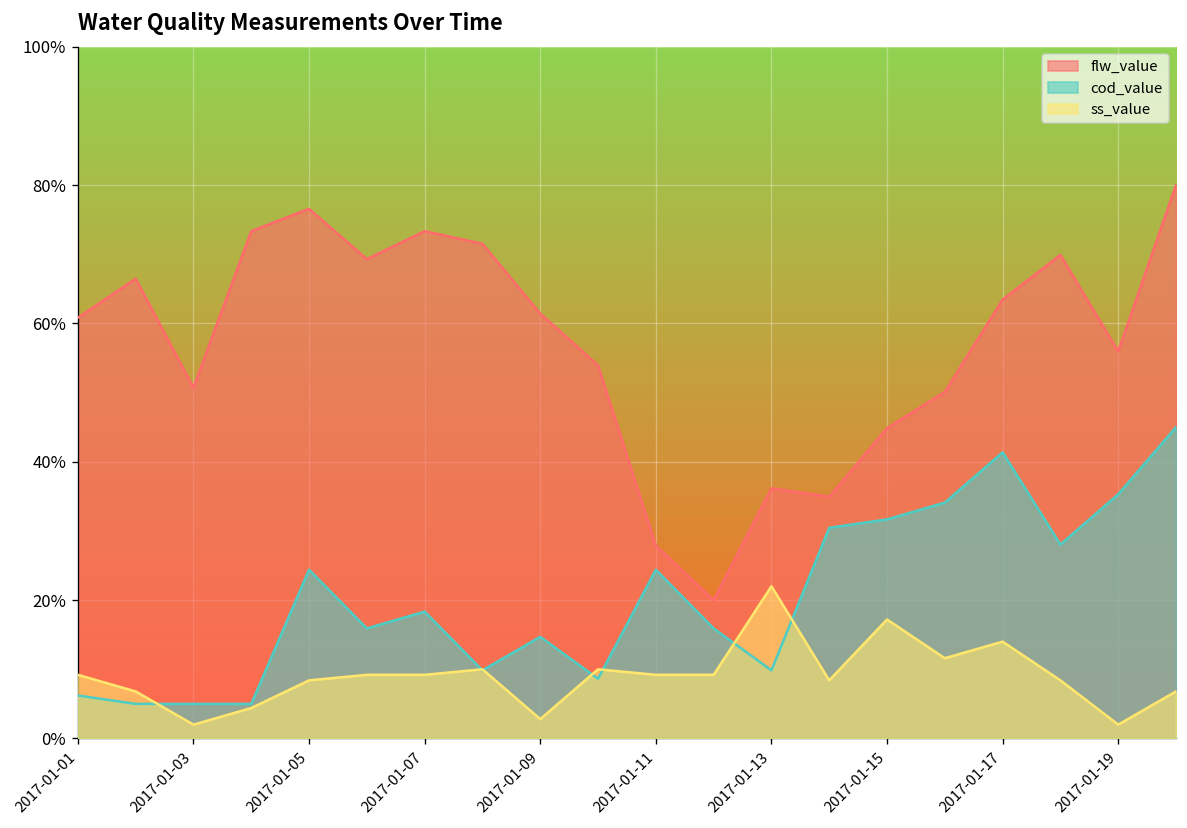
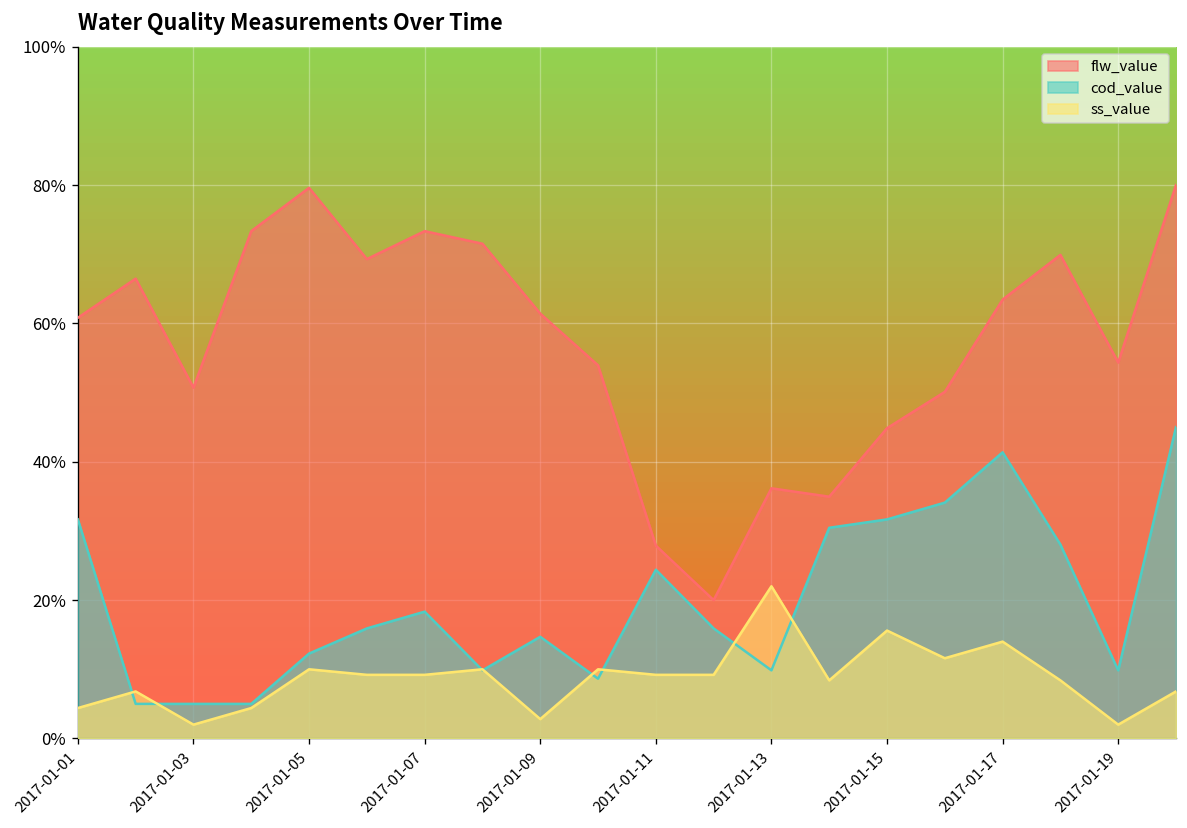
cod_value, 2017-01-01: 6% -> 32%
ss_value, 2017-01-01: 9% -> 4%
flw_value, 2017-01-05: 77% -> 80%
cod_value, 2017-01-05: 24% -> 12%
ss_value, 2017-01-05: 8% -> 10%
ss_value, 2017-01-15: 17% -> 16%
flw_value, 2017-01-19: 56% -> 54%
cod_value, 2017-01-19: 35% -> 10%
